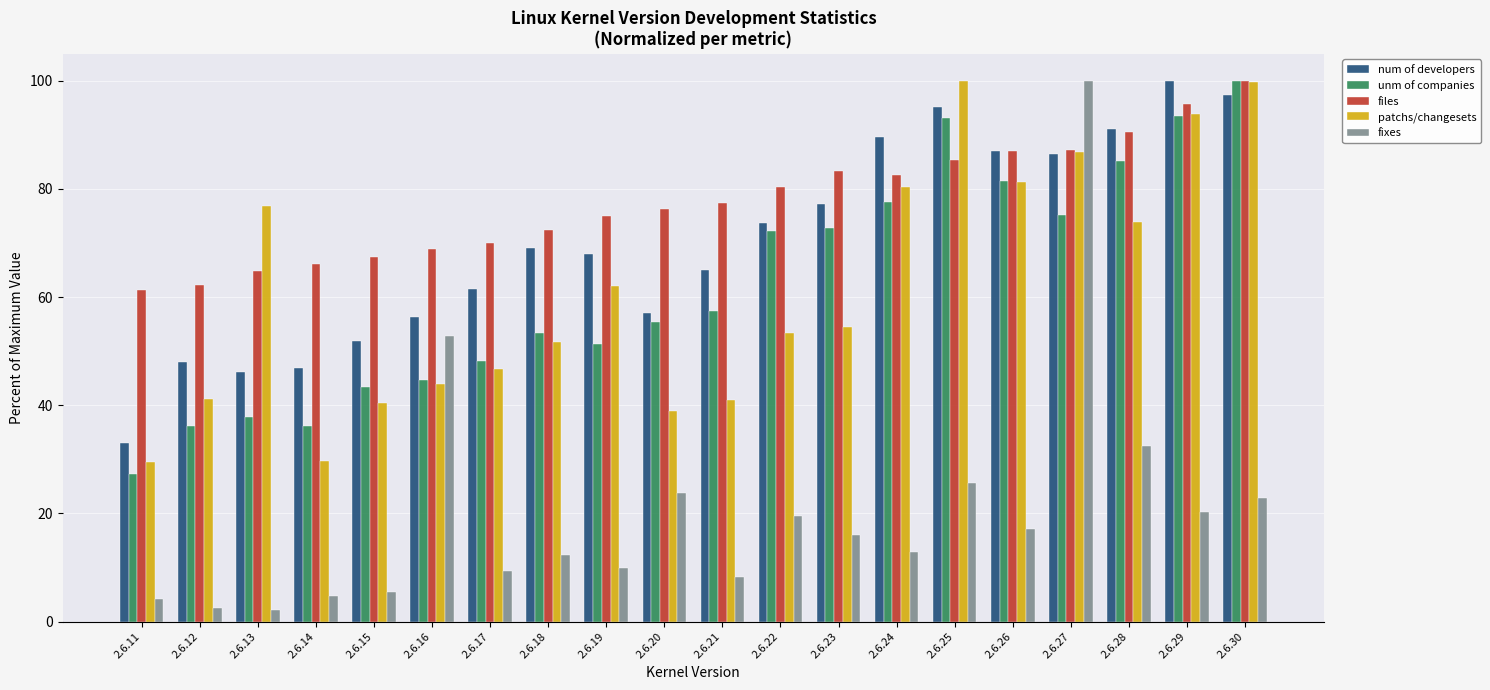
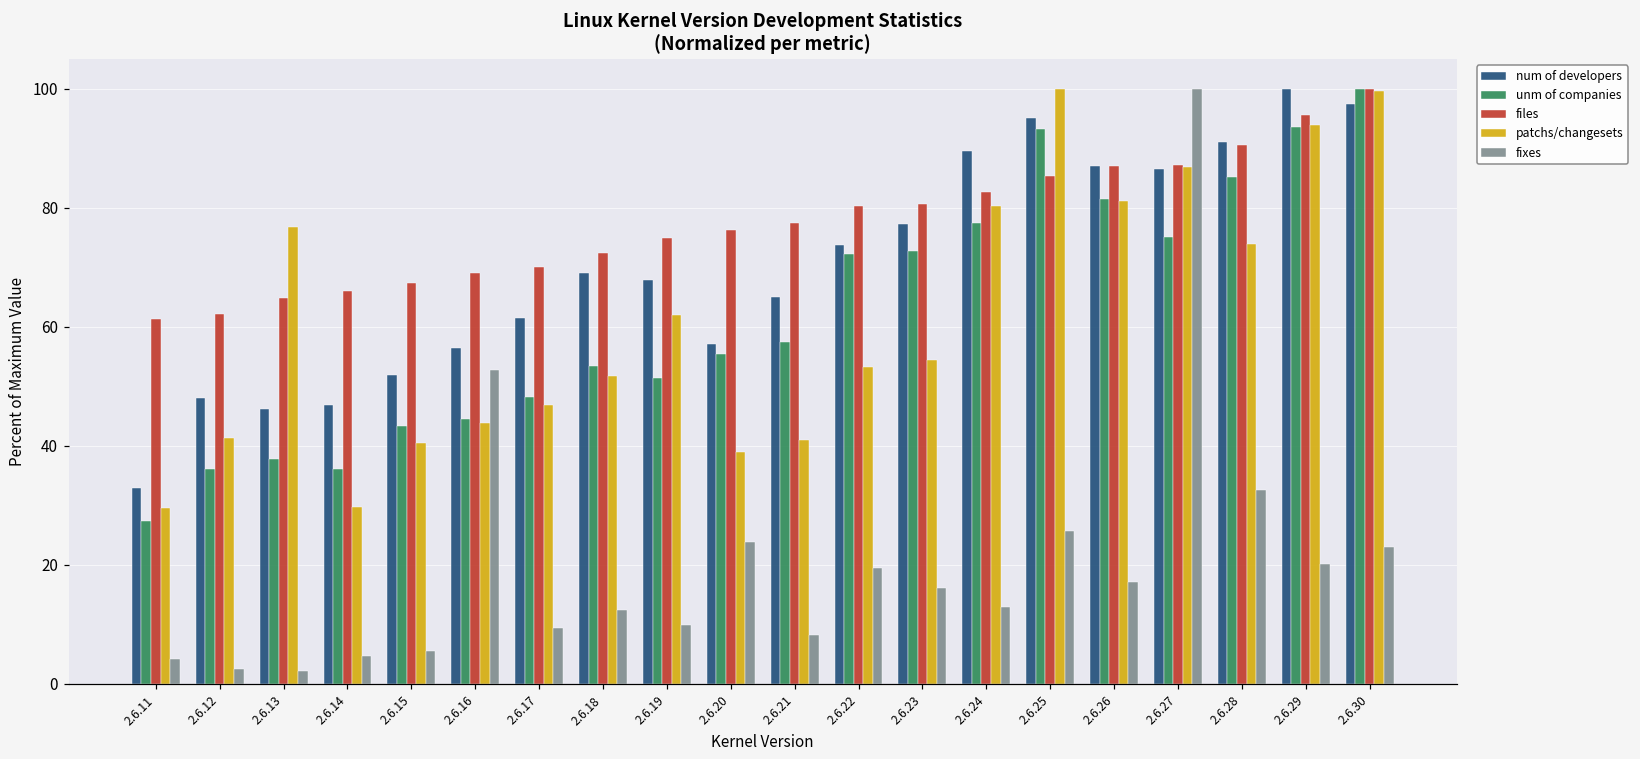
files, 2.6.23: 83 -> 81
